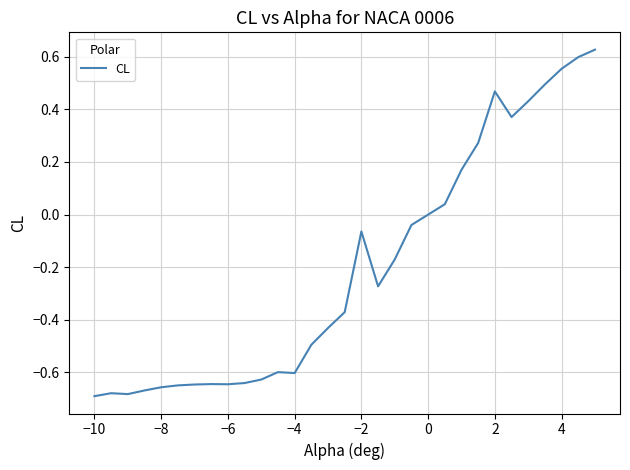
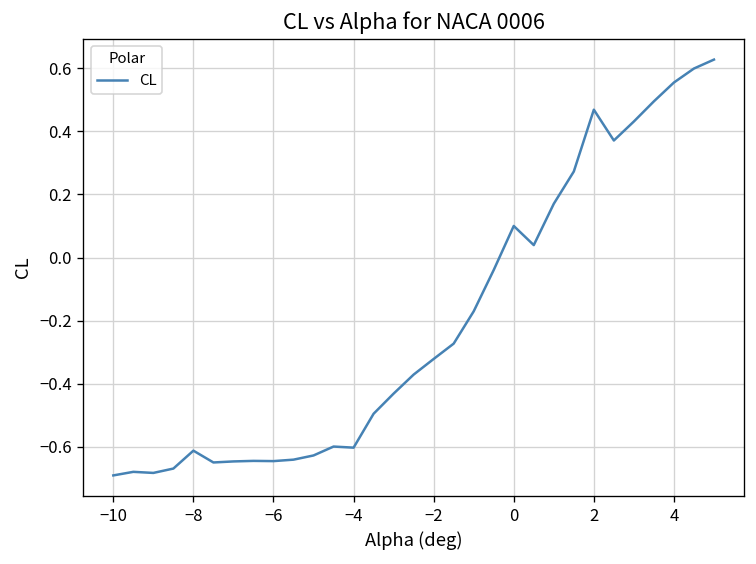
−8: -0.66 -> -0.61
−2: -0.06 -> -0.32
0: 0.0 -> 0.1
